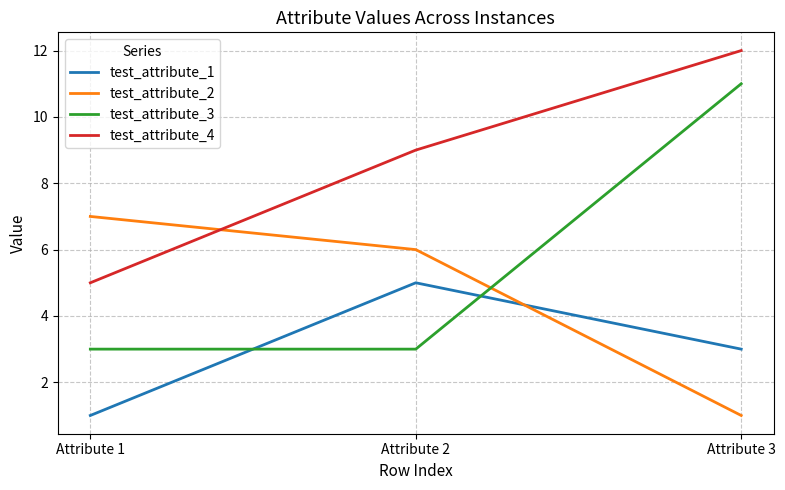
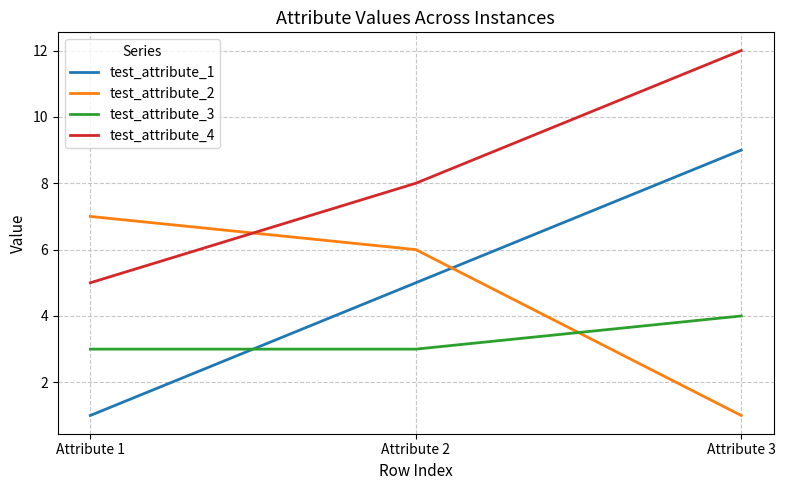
test_attribute_4, Attribute 2: 9 -> 8
test_attribute_1, Attribute 3: 3 -> 9
test_attribute_3, Attribute 3: 11 -> 4
